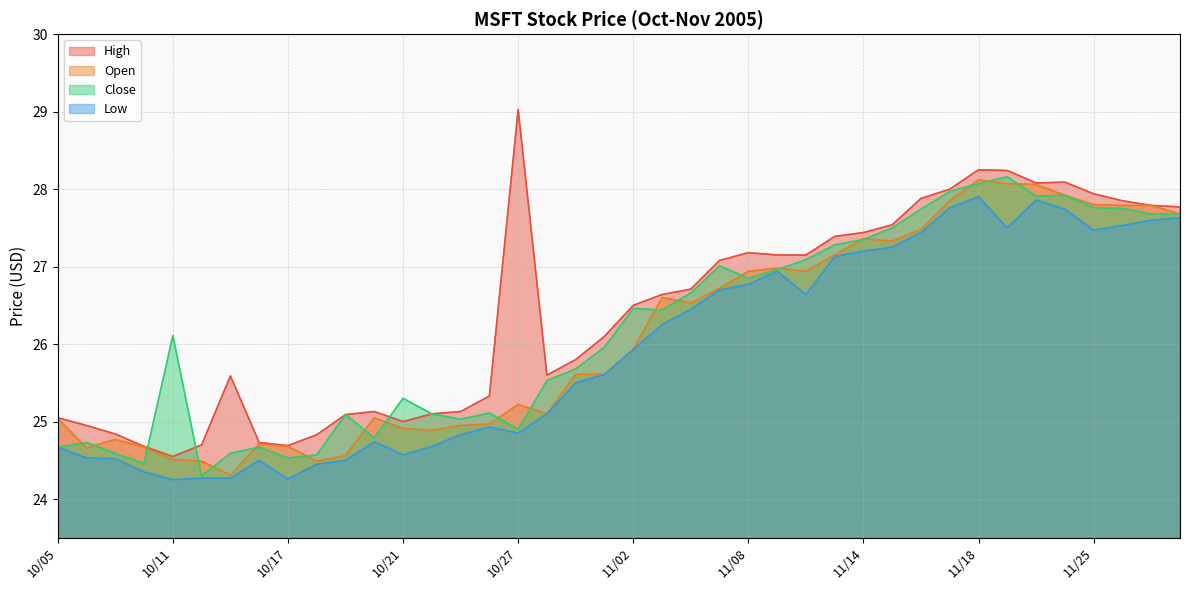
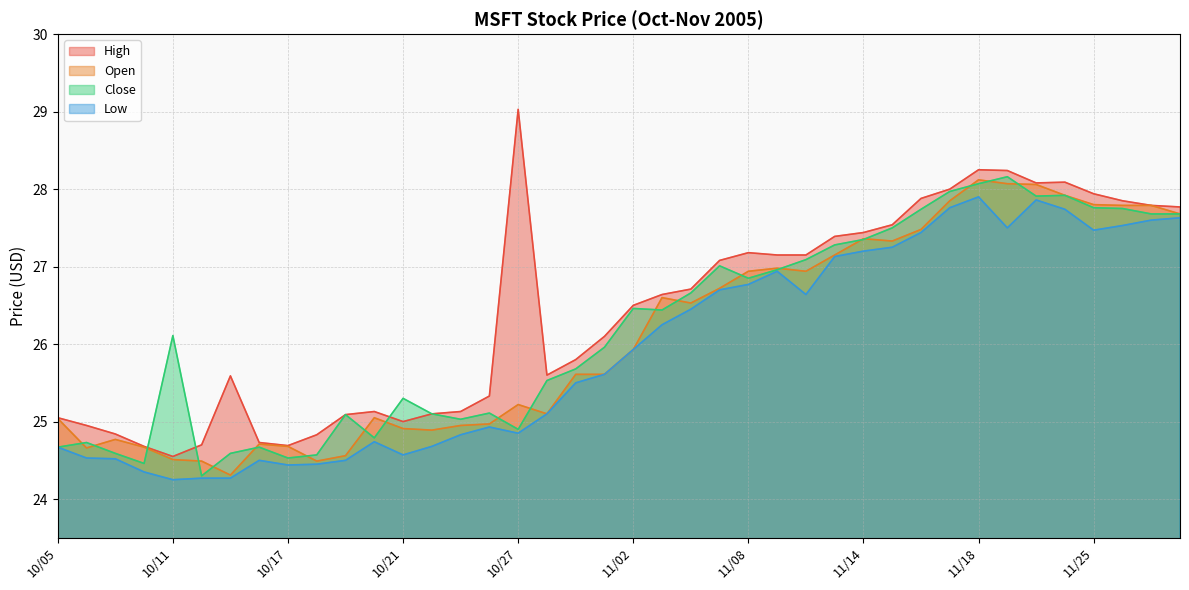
Low, 10/17: 24.3 -> 24.4
